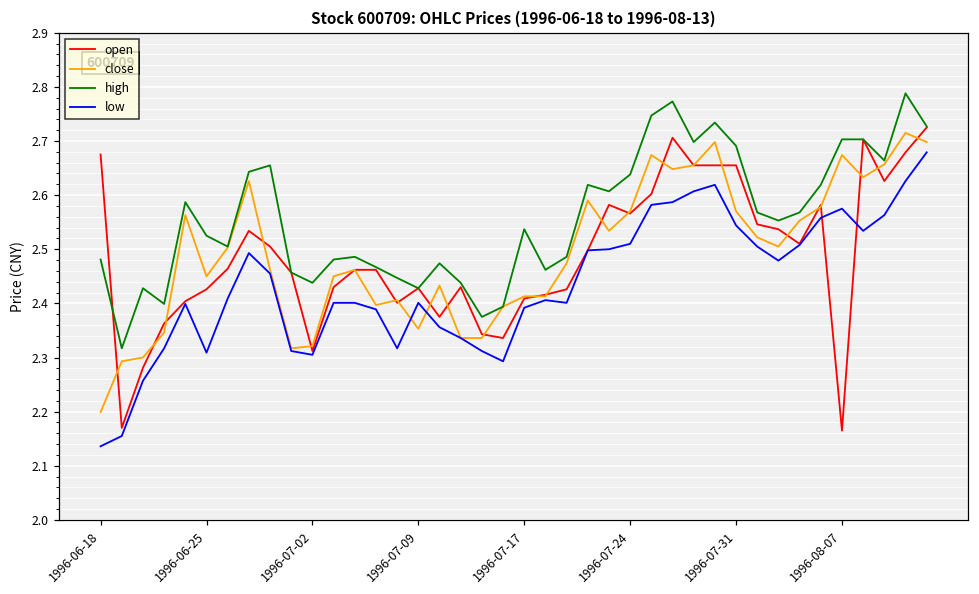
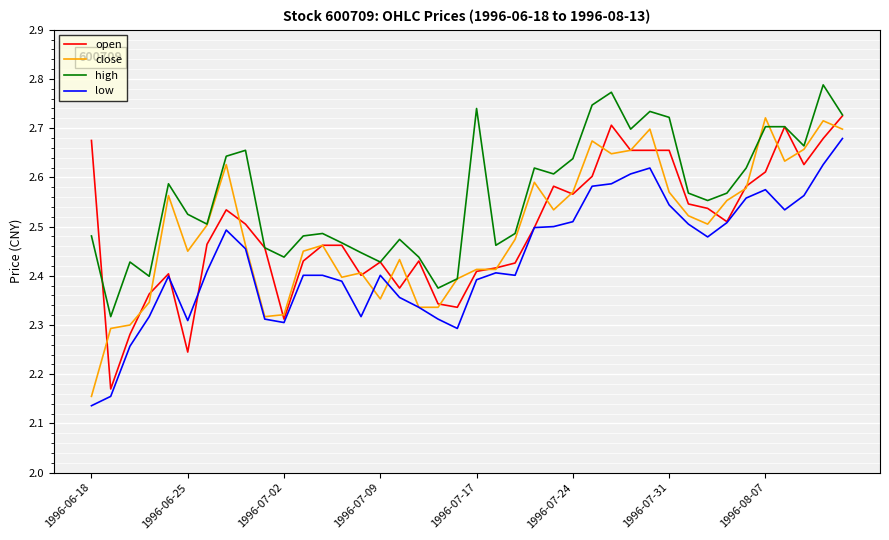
close, 1996-06-18: 2.20 -> 2.16
open, 1996-06-25: 2.43 -> 2.25
high, 1996-07-17: 2.54 -> 2.74
high, 1996-07-31: 2.69 -> 2.72
open, 1996-08-07: 2.17 -> 2.61
close, 1996-08-07: 2.67 -> 2.72
